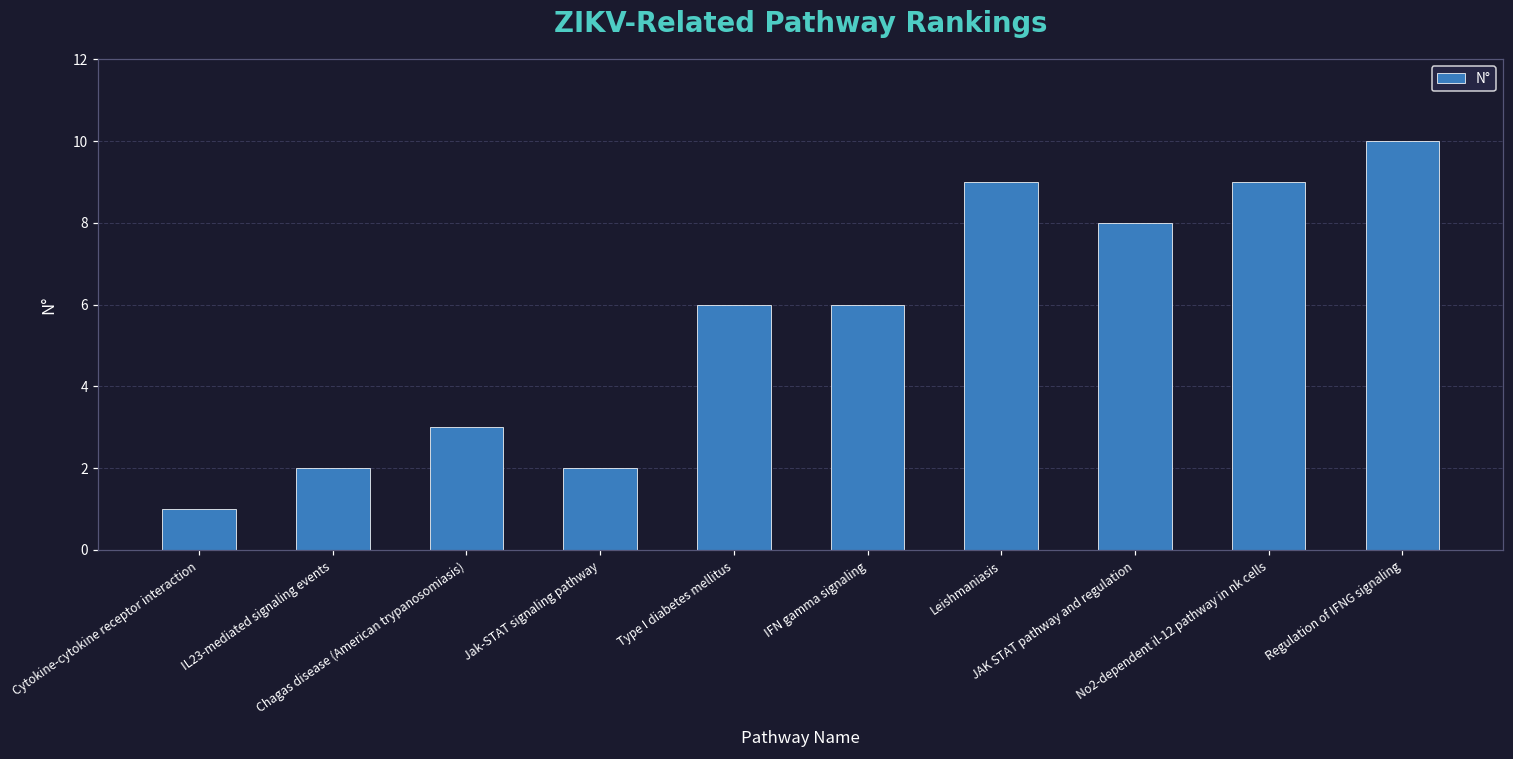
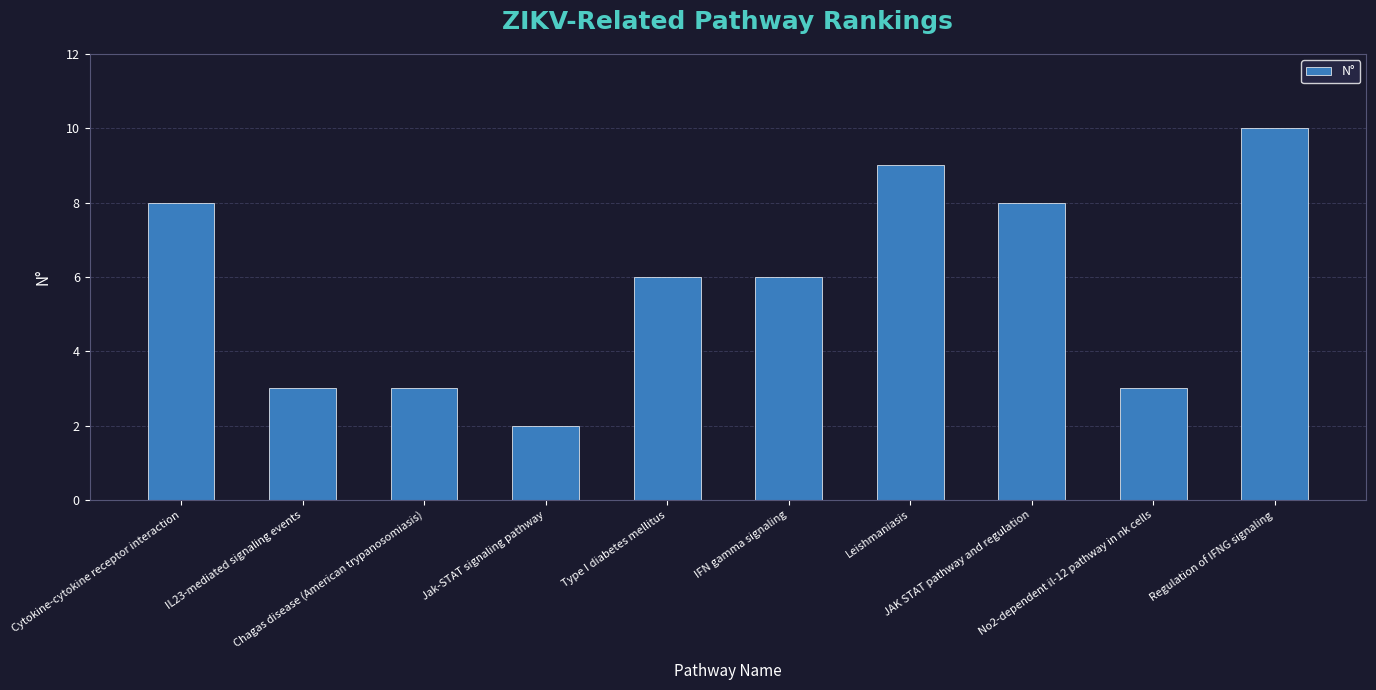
Cytokine-cytokine receptor interaction: 1 -> 8
IL23-mediated signaling events: 2 -> 3
No2-dependent il-12 pathway in nk cells: 9 -> 3
